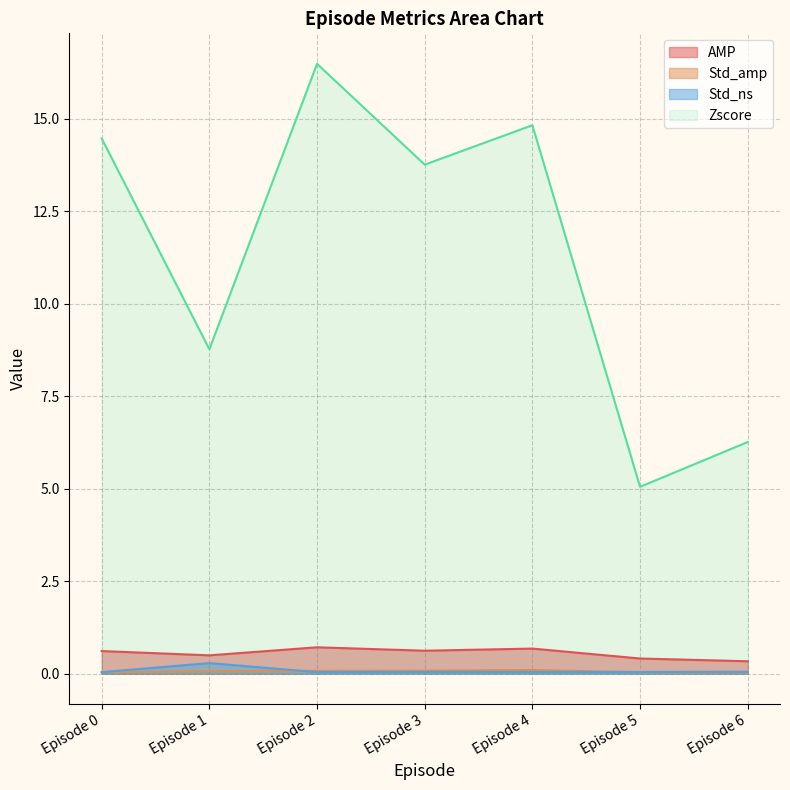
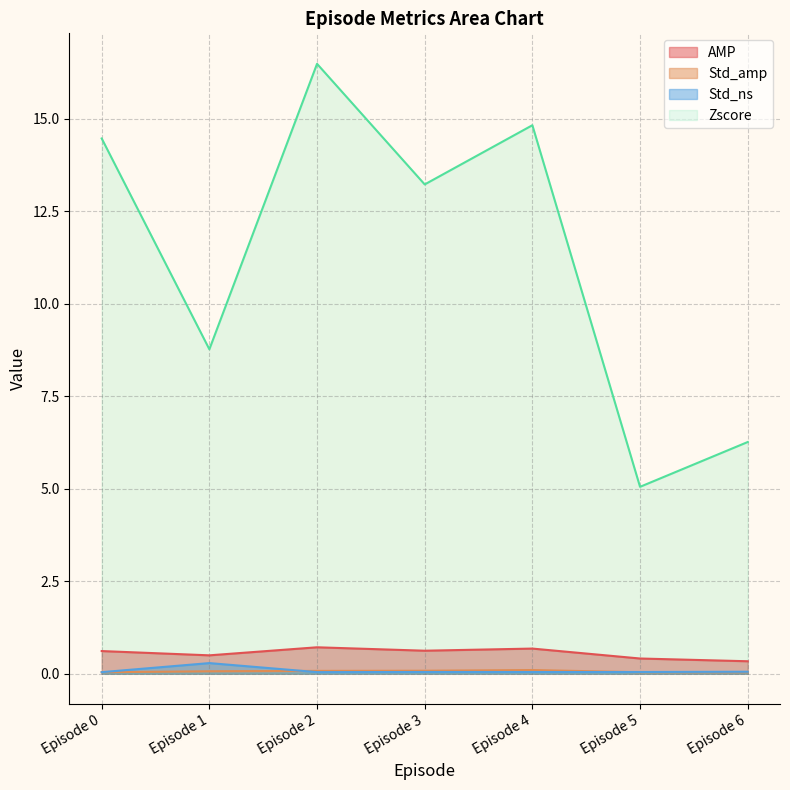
Zscore, Episode 3: 13.8 -> 13.2
